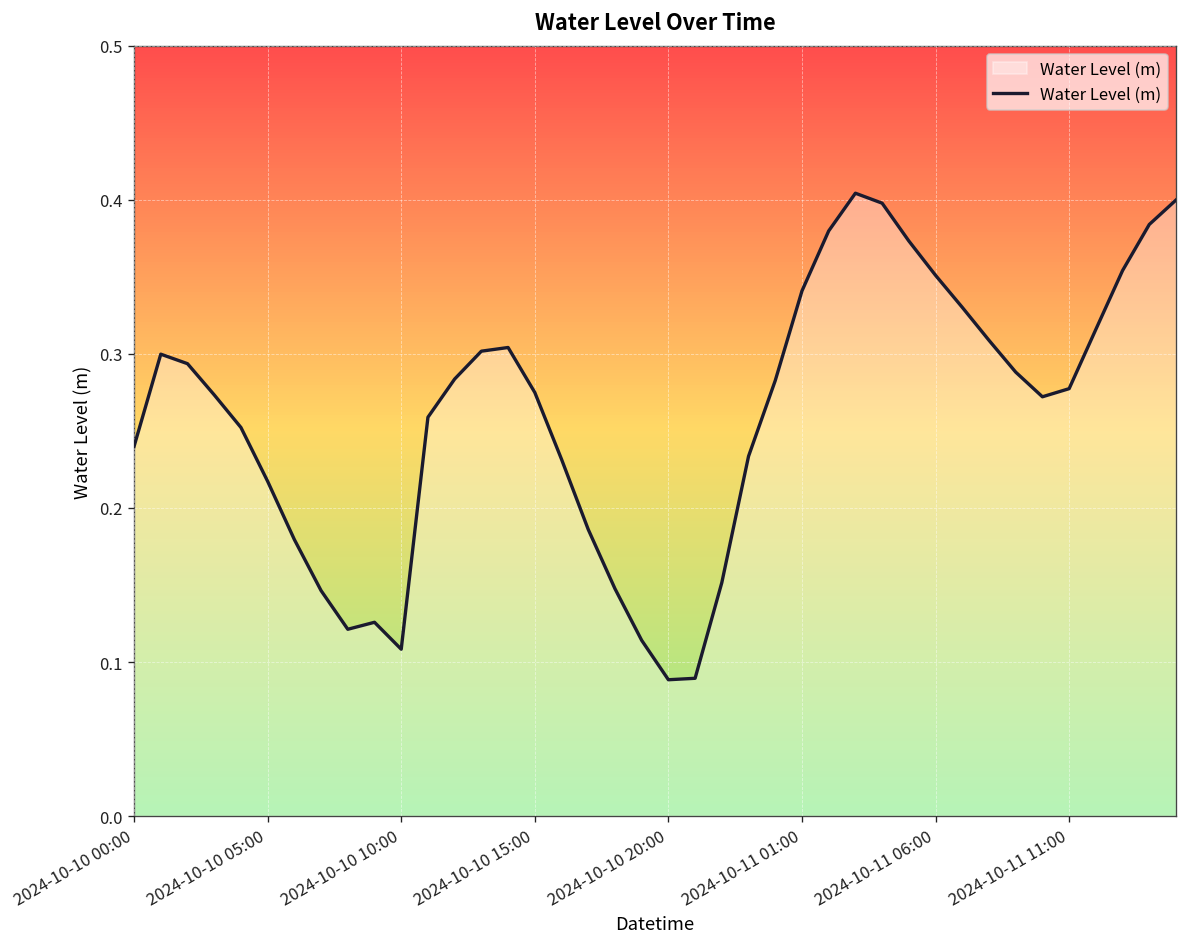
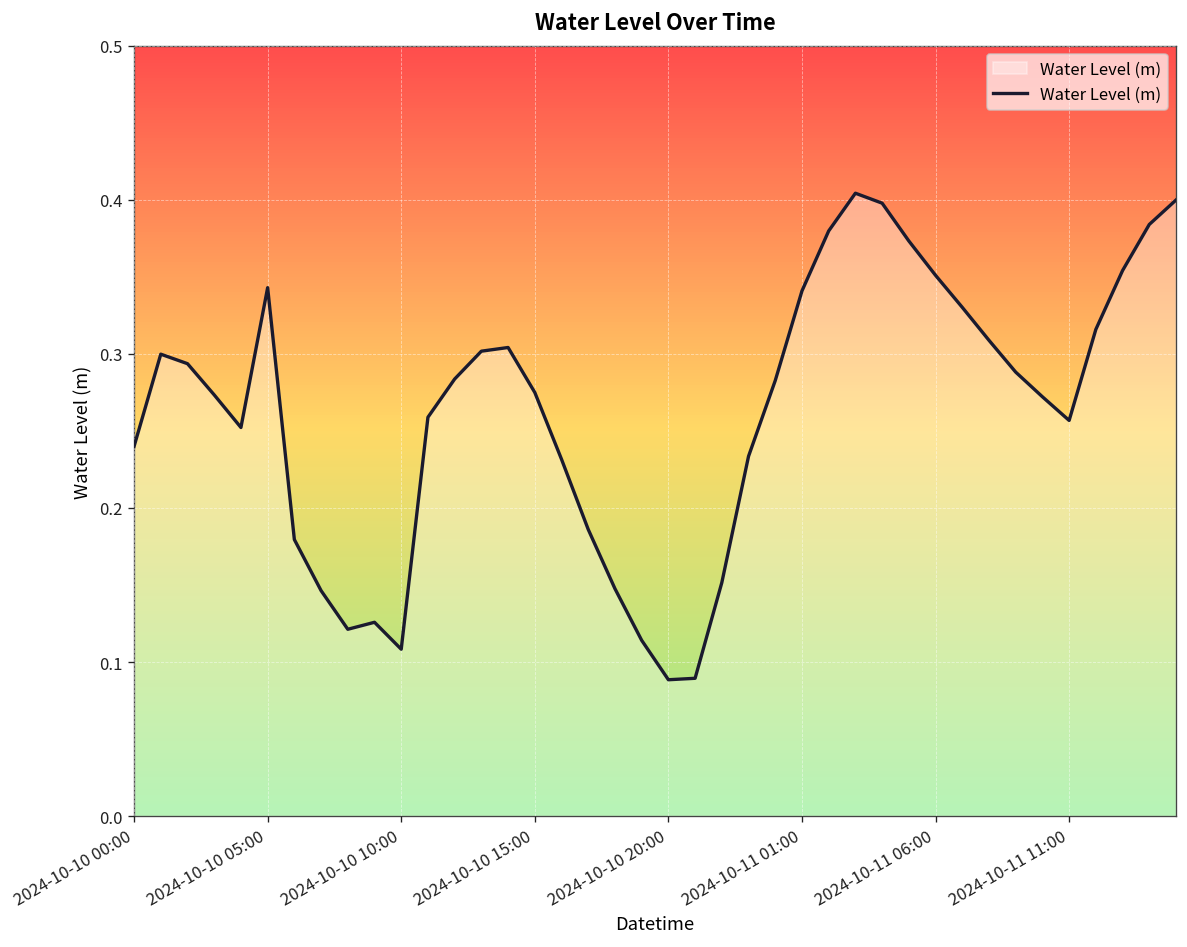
2024-10-10 05:00: 0.217 -> 0.343
2024-10-11 11:00: 0.277 -> 0.257
